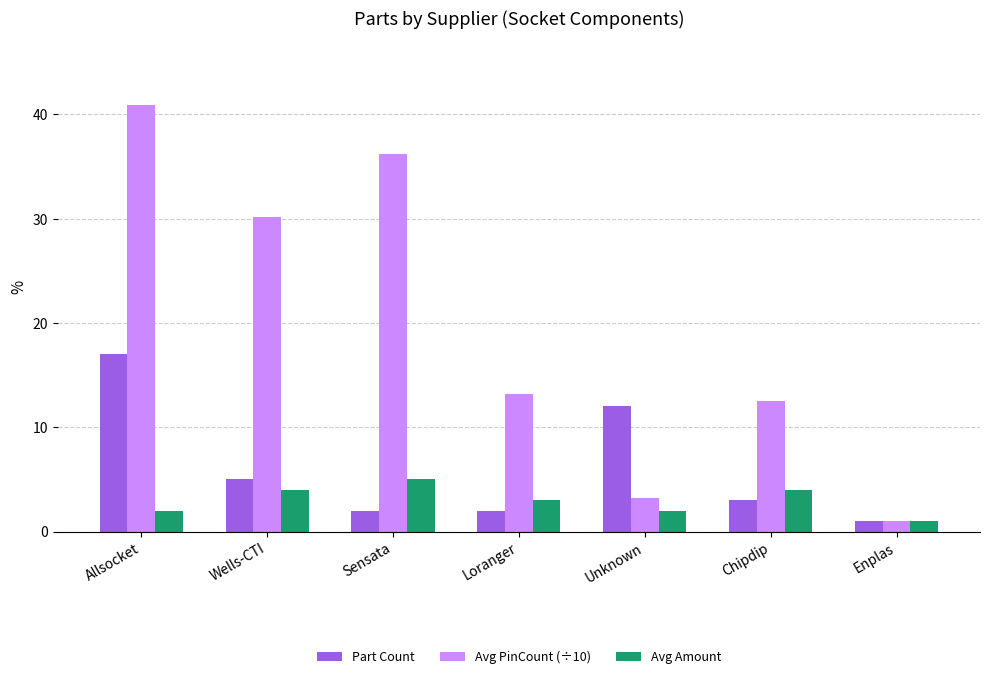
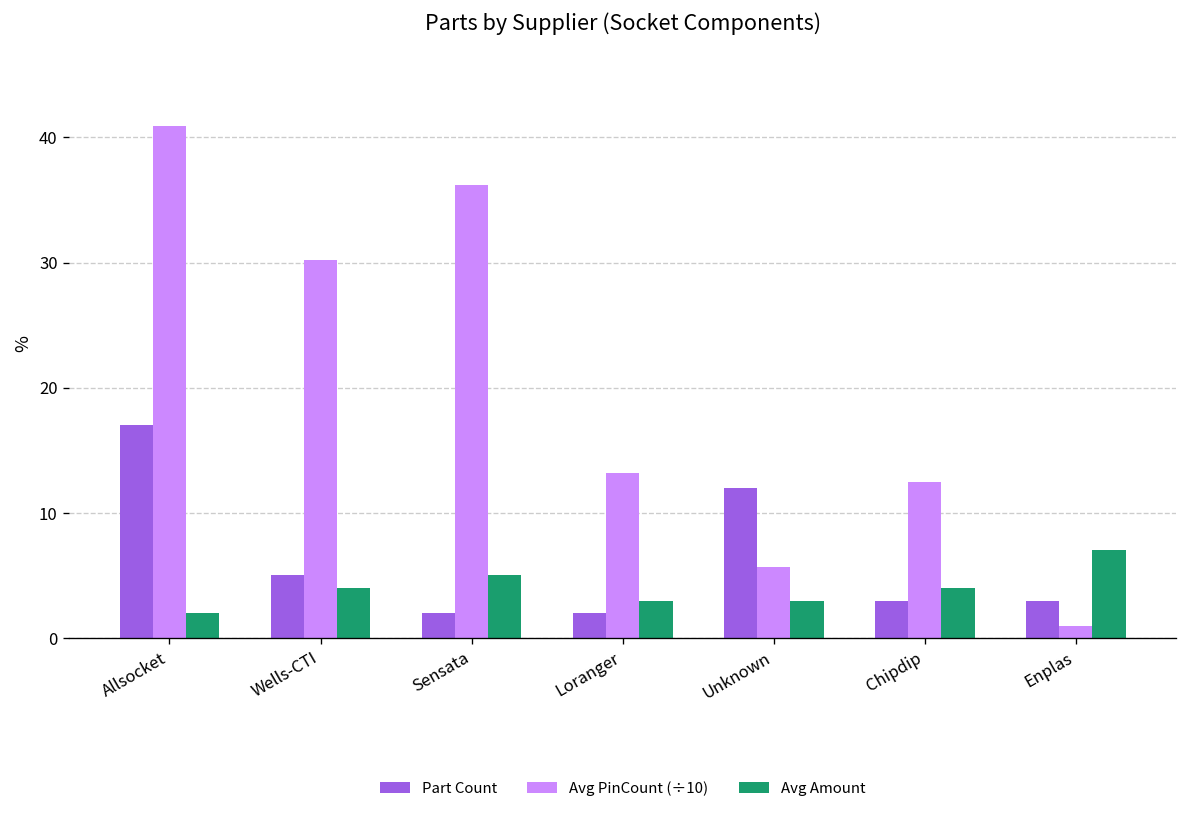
Avg PinCount (÷10), Unknown: 3.2 -> 5.7
Avg Amount, Unknown: 2 -> 3
Part Count, Enplas: 1 -> 3
Avg Amount, Enplas: 1 -> 7
